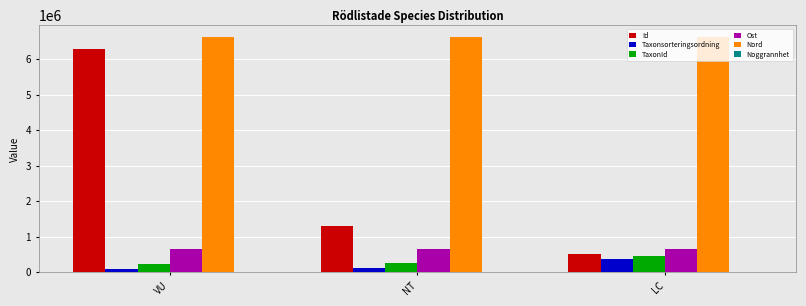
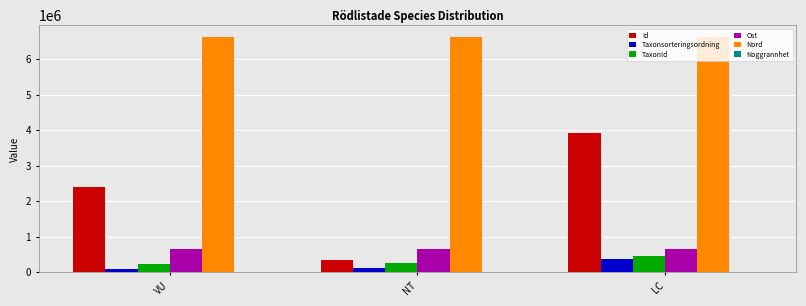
Id, VU: 6300000 -> 2400000
Id, NT: 1300000 -> 300000
Id, LC: 500000 -> 3900000
